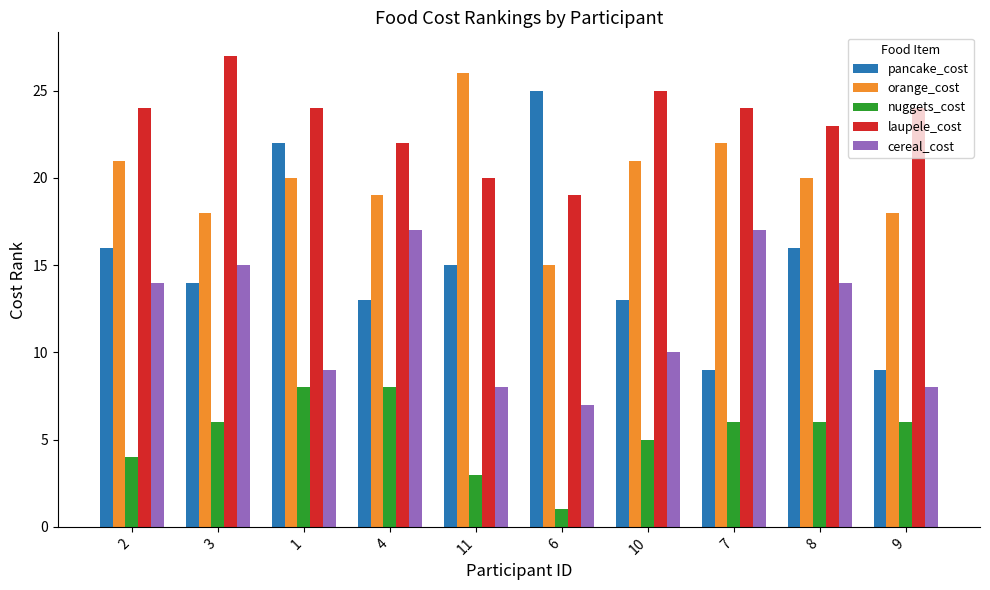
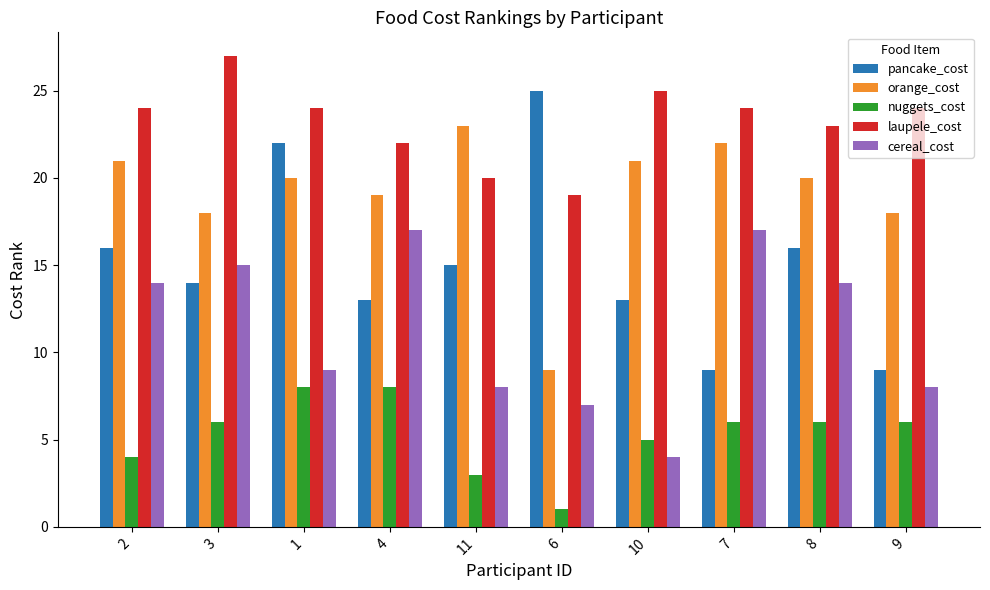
orange_cost, 11: 26 -> 23
orange_cost, 6: 15 -> 9
cereal_cost, 10: 10 -> 4
